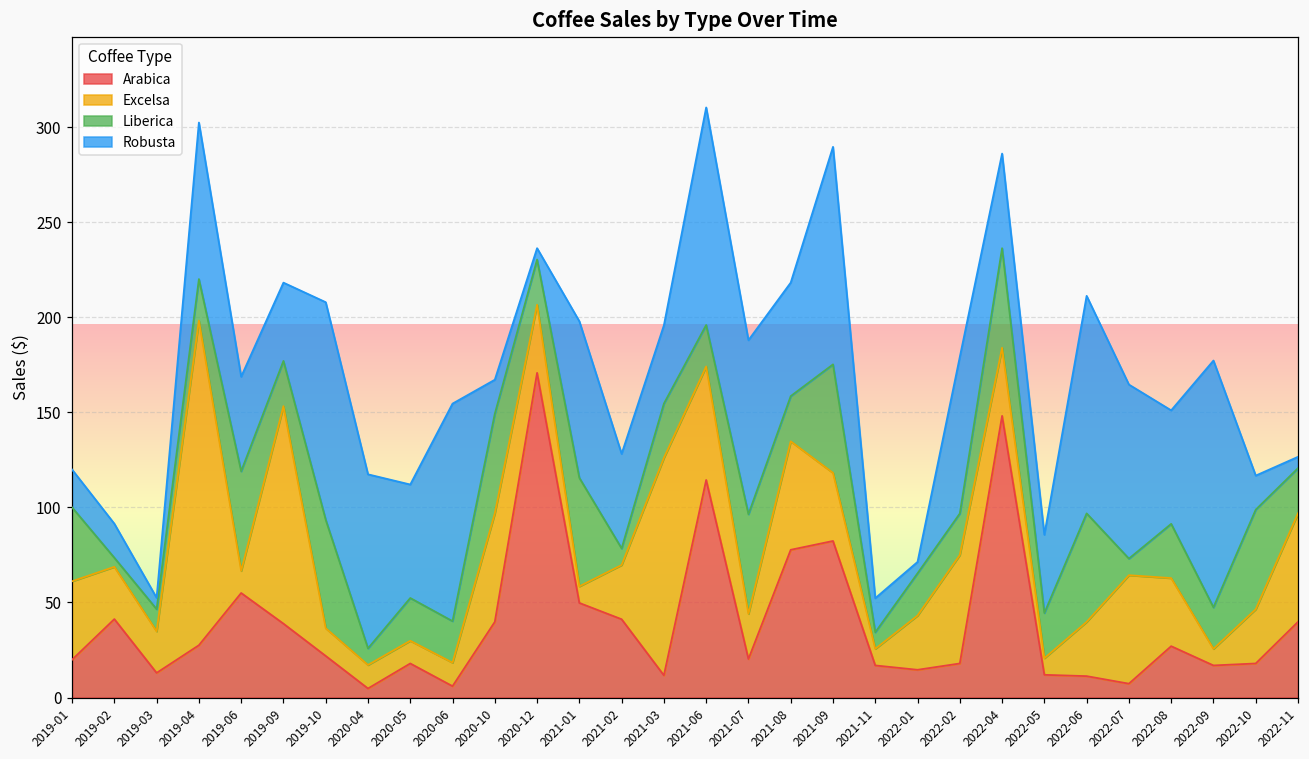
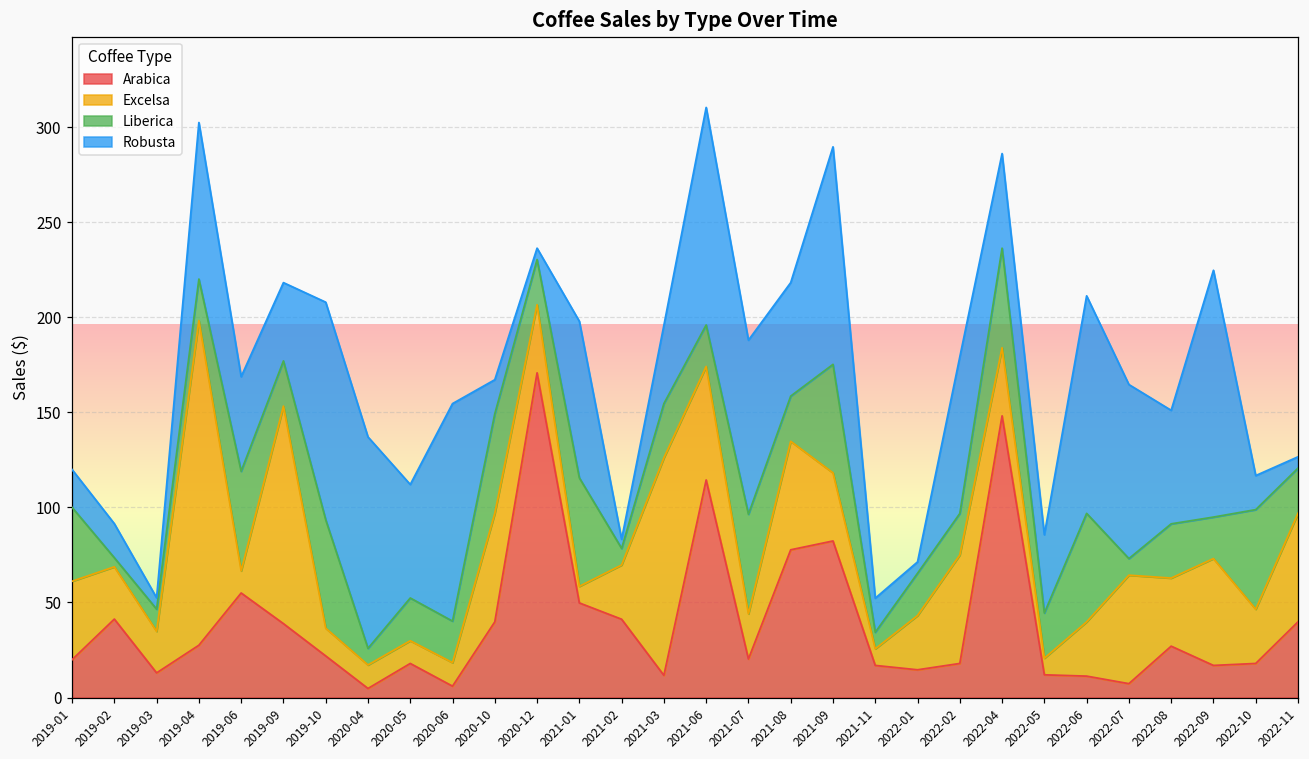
Robusta, 2020-04: 92 -> 111
Robusta, 2021-02: 50 -> 5
Excelsa, 2022-09: 9 -> 56
